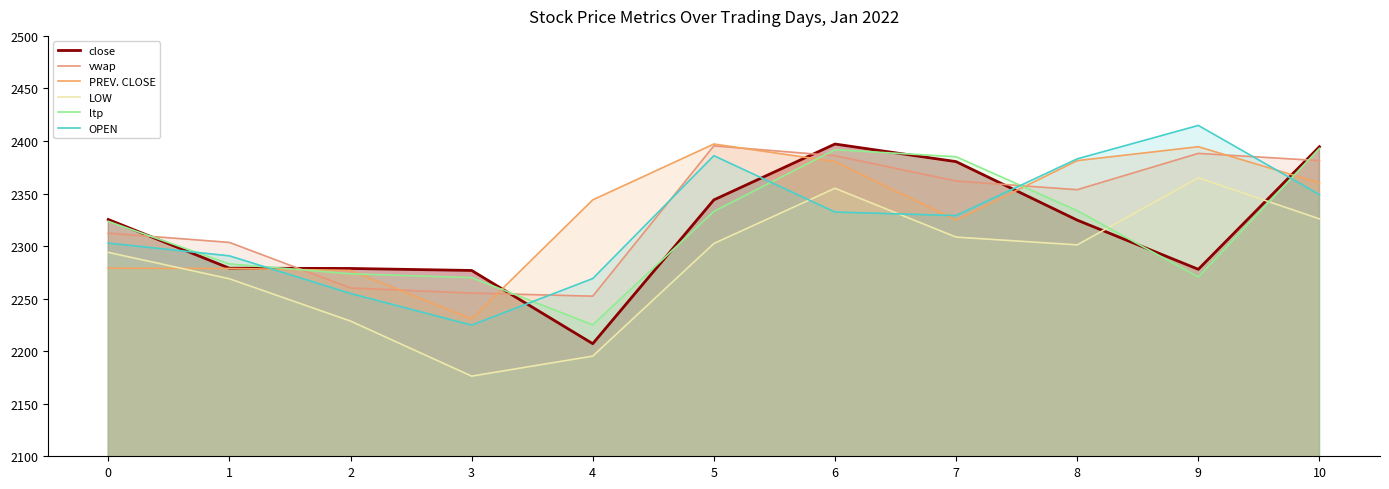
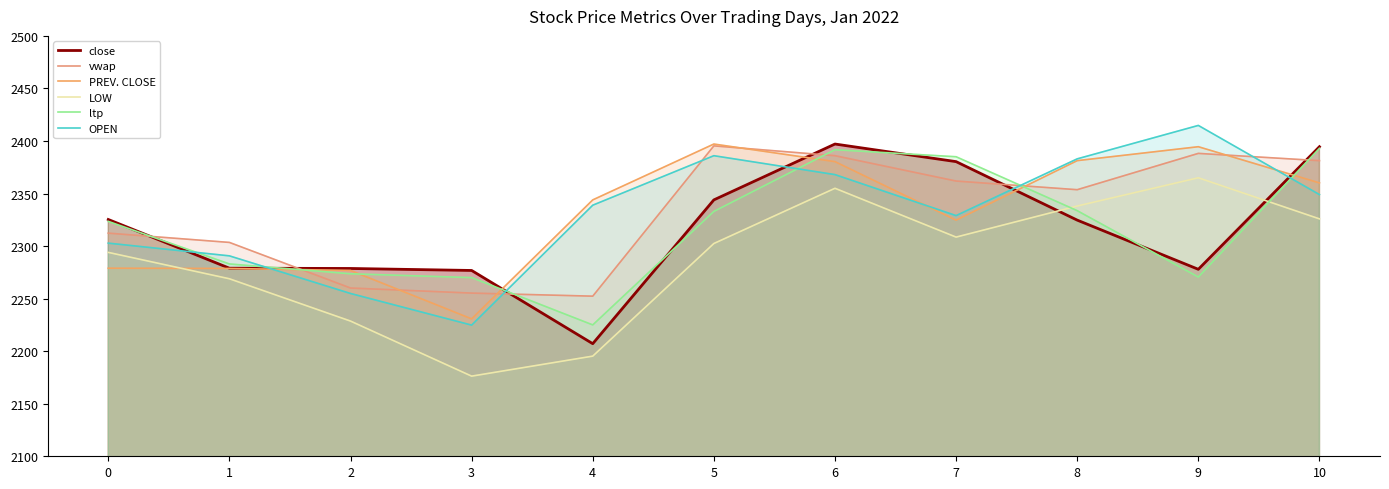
OPEN, 4: 2269 -> 2339
OPEN, 6: 2332 -> 2368
LOW, 8: 2301 -> 2338
